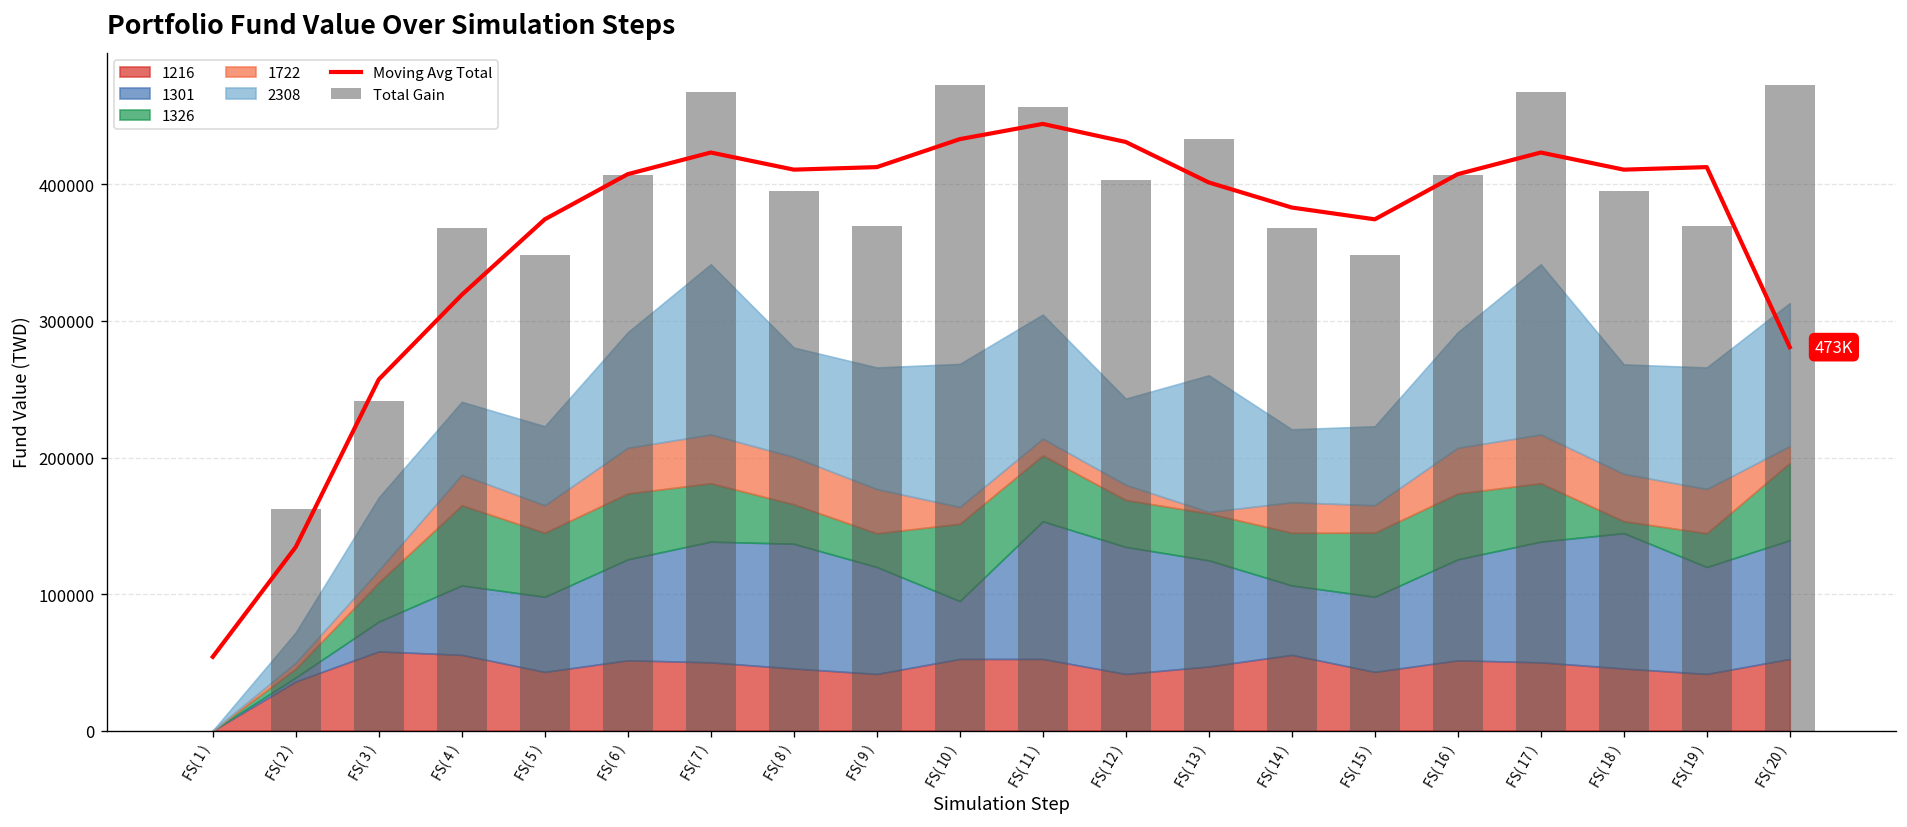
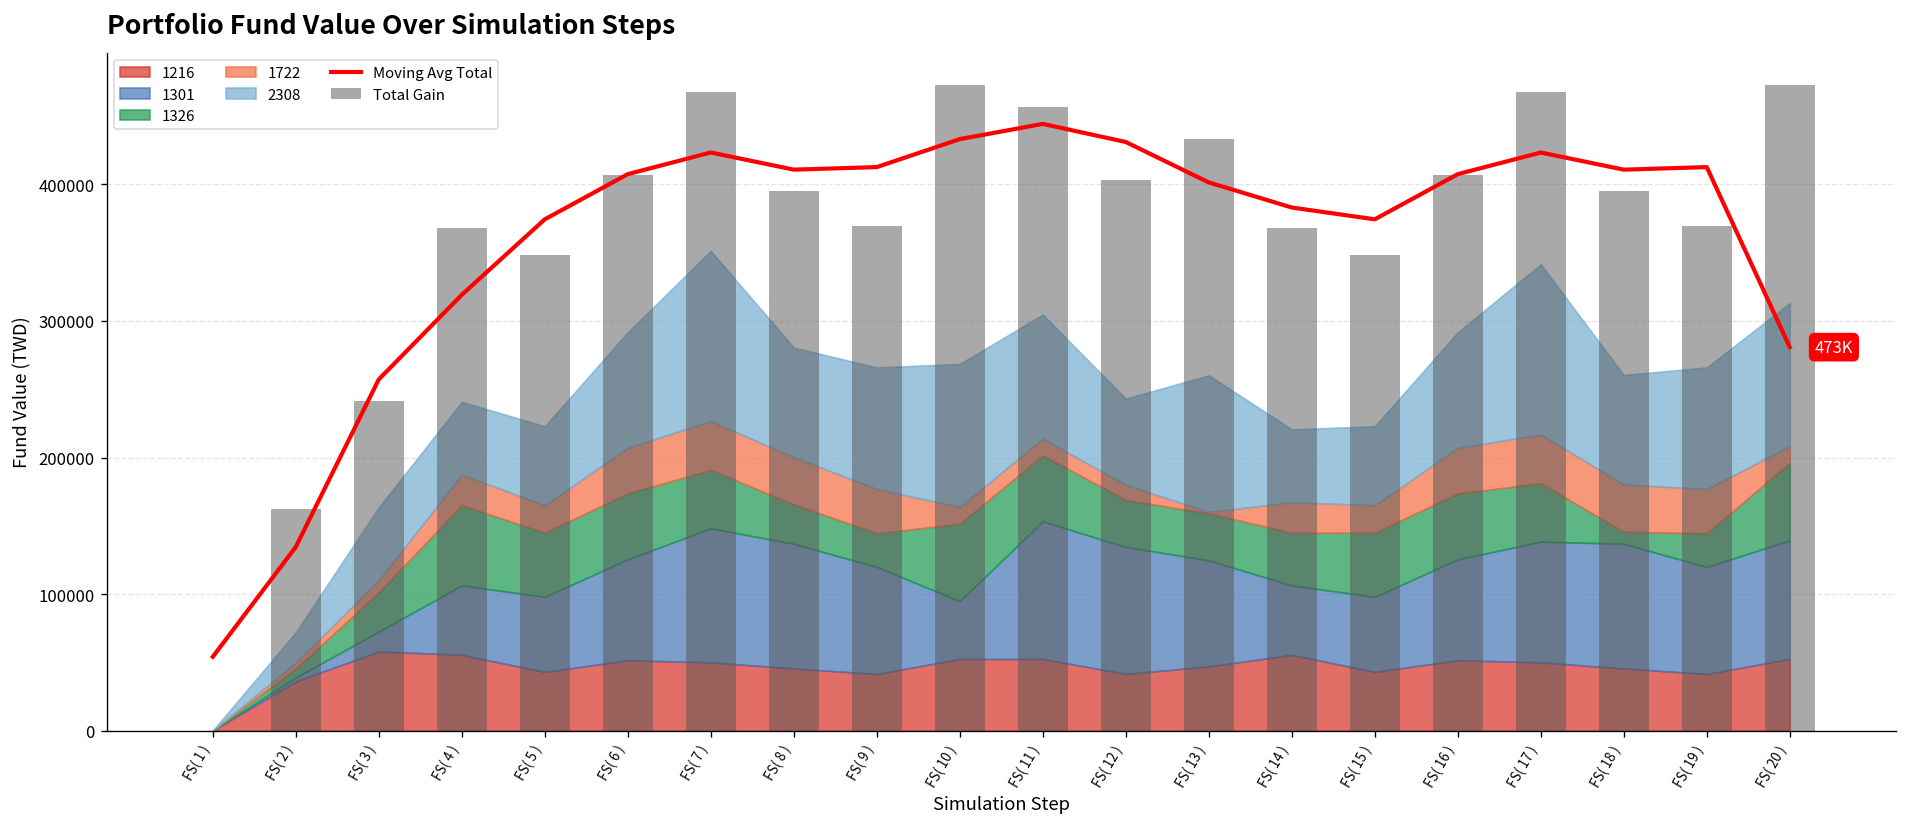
1301, FS( 3 ): 22000 -> 15000
1301, FS( 7 ): 88000 -> 98000
1301, FS( 18 ): 99000 -> 91000
